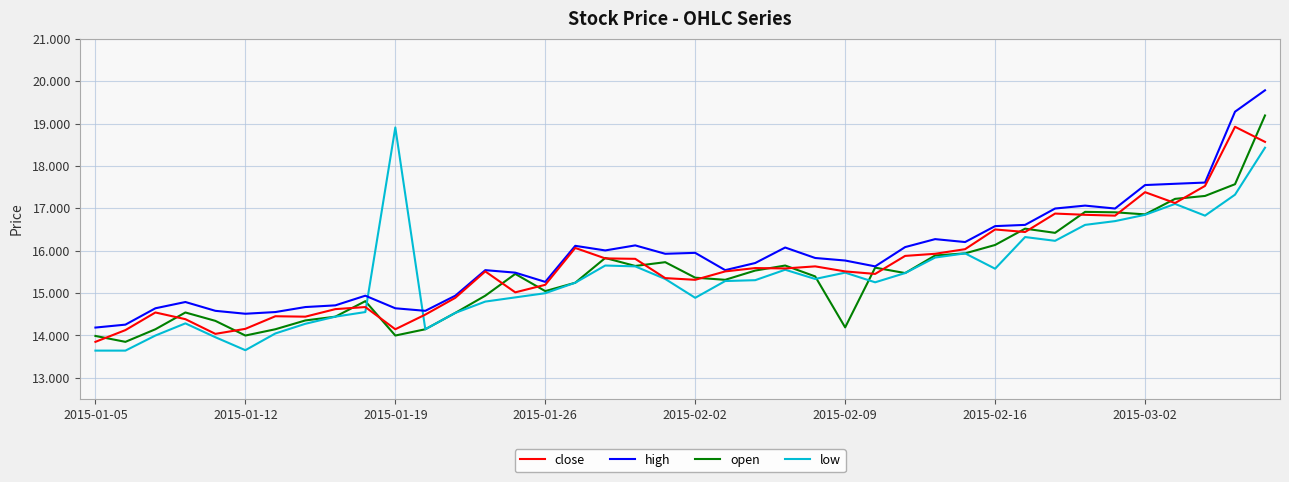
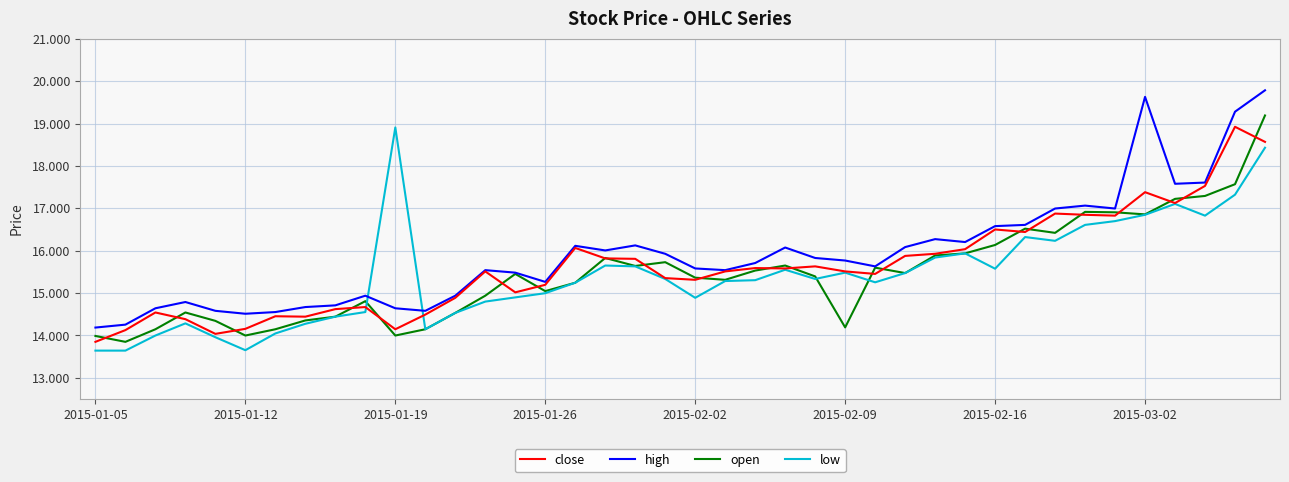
high, 2015-02-02: 15.9 -> 15.6
high, 2015-03-02: 17.5 -> 19.6
